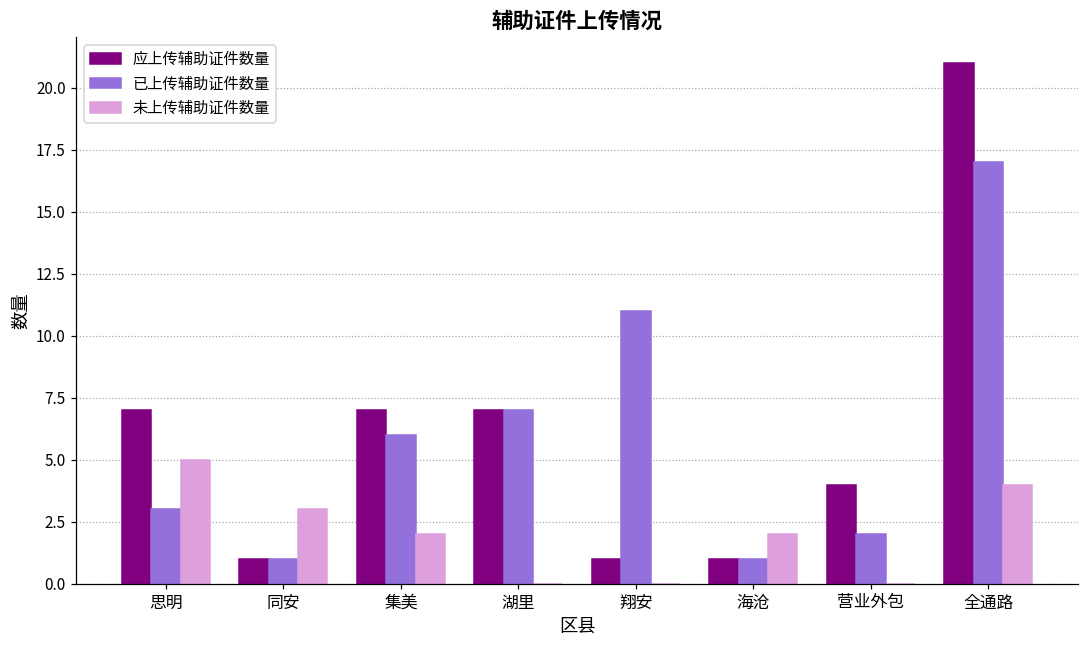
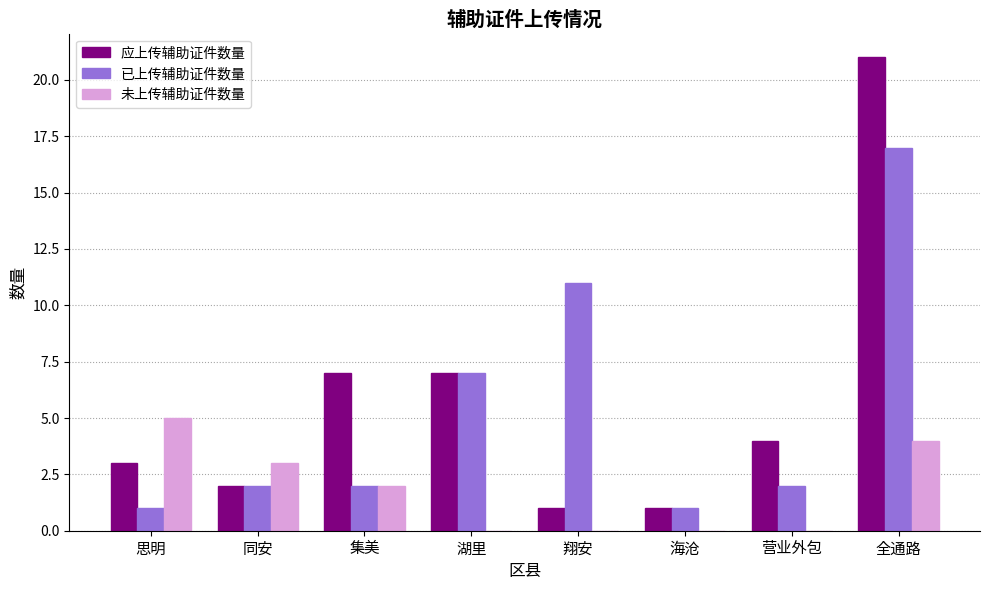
应上传辅助证件数量, 思明: 7 -> 3
已上传辅助证件数量, 思明: 3 -> 1
应上传辅助证件数量, 同安: 1 -> 2
已上传辅助证件数量, 同安: 1 -> 2
已上传辅助证件数量, 集美: 6 -> 2
未上传辅助证件数量, 海沧: 2 -> 0
